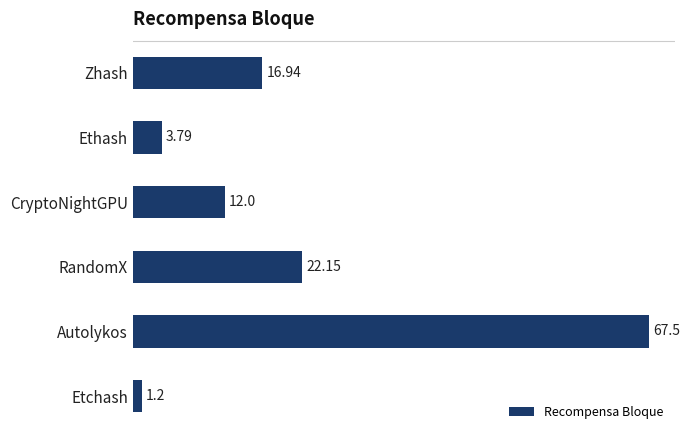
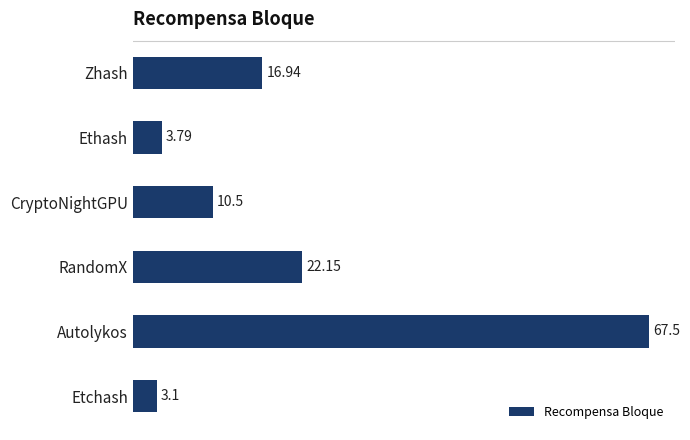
CryptoNightGPU: 12.0 -> 10.5
Etchash: 1.2 -> 3.1
